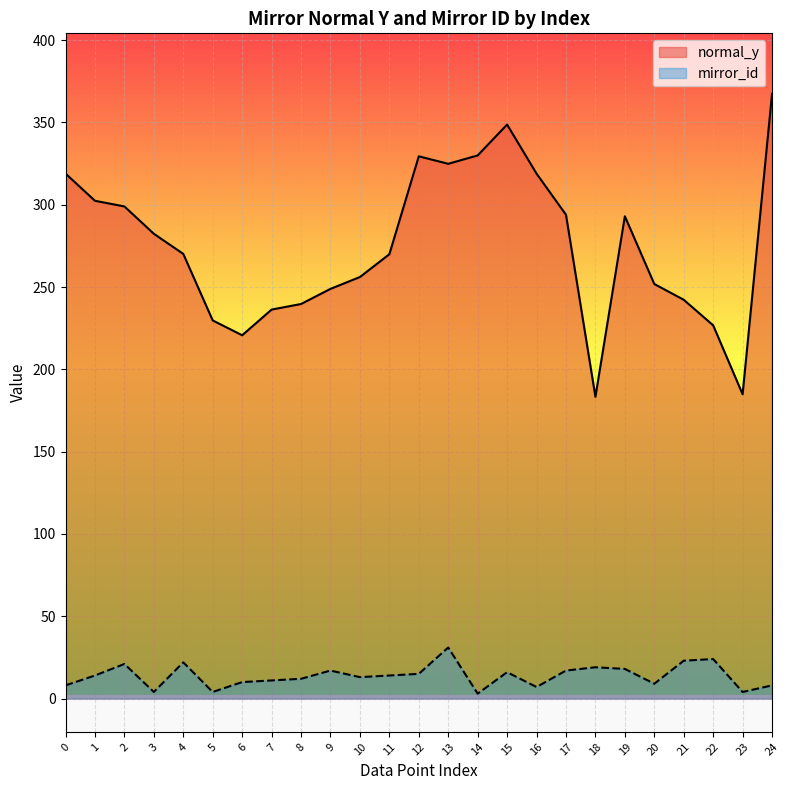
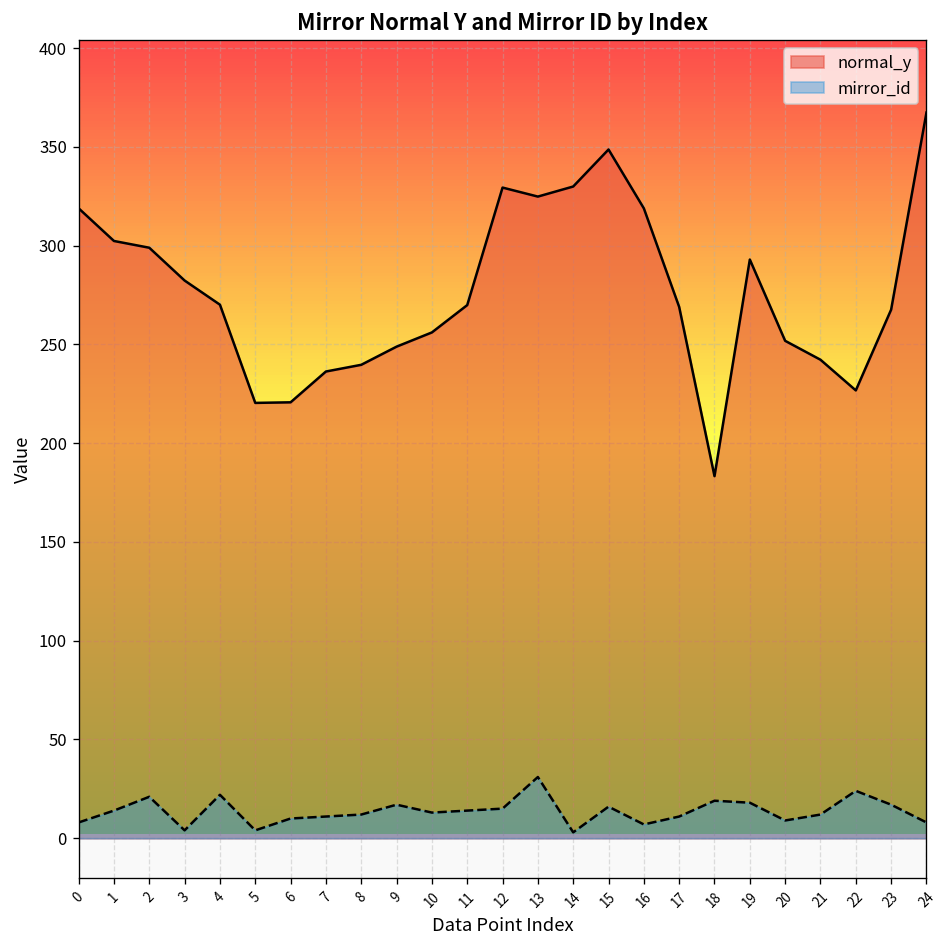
normal_y, 5: 230 -> 220
normal_y, 17: 294 -> 269
mirror_id, 17: 17 -> 11
mirror_id, 21: 23 -> 12
normal_y, 23: 185 -> 268
mirror_id, 23: 4 -> 17
